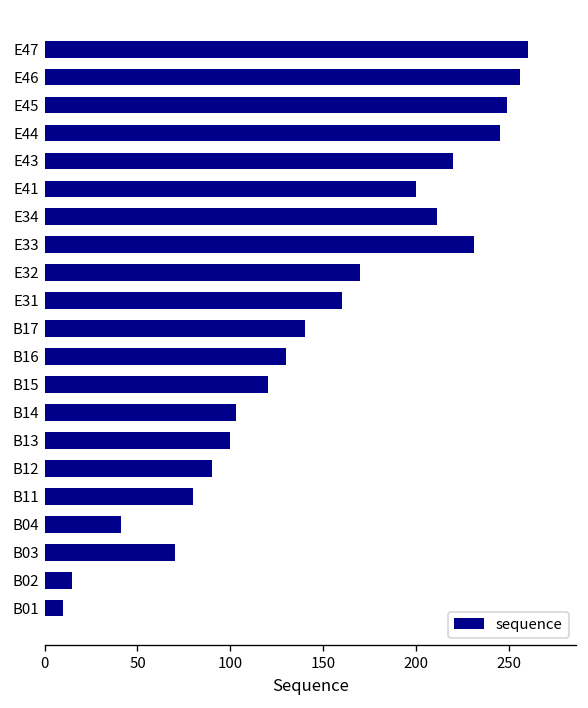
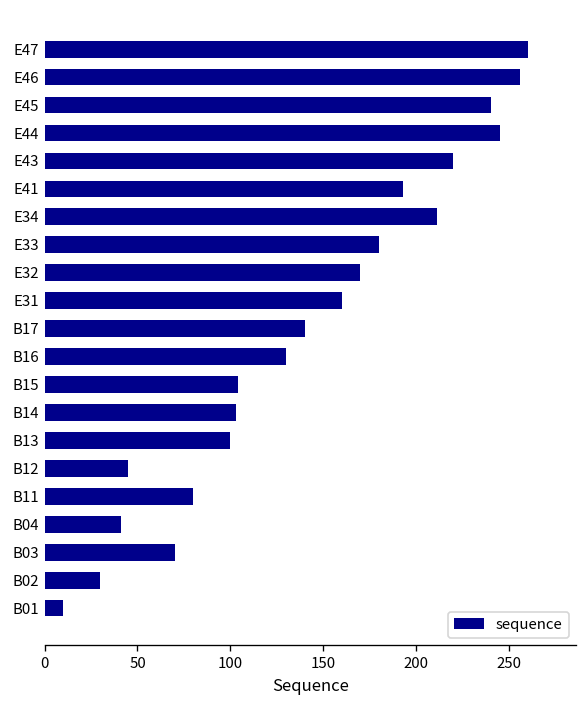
E45: 249 -> 240
E41: 200 -> 193
E33: 231 -> 180
B15: 120 -> 104
B12: 90 -> 45
B02: 15 -> 30
